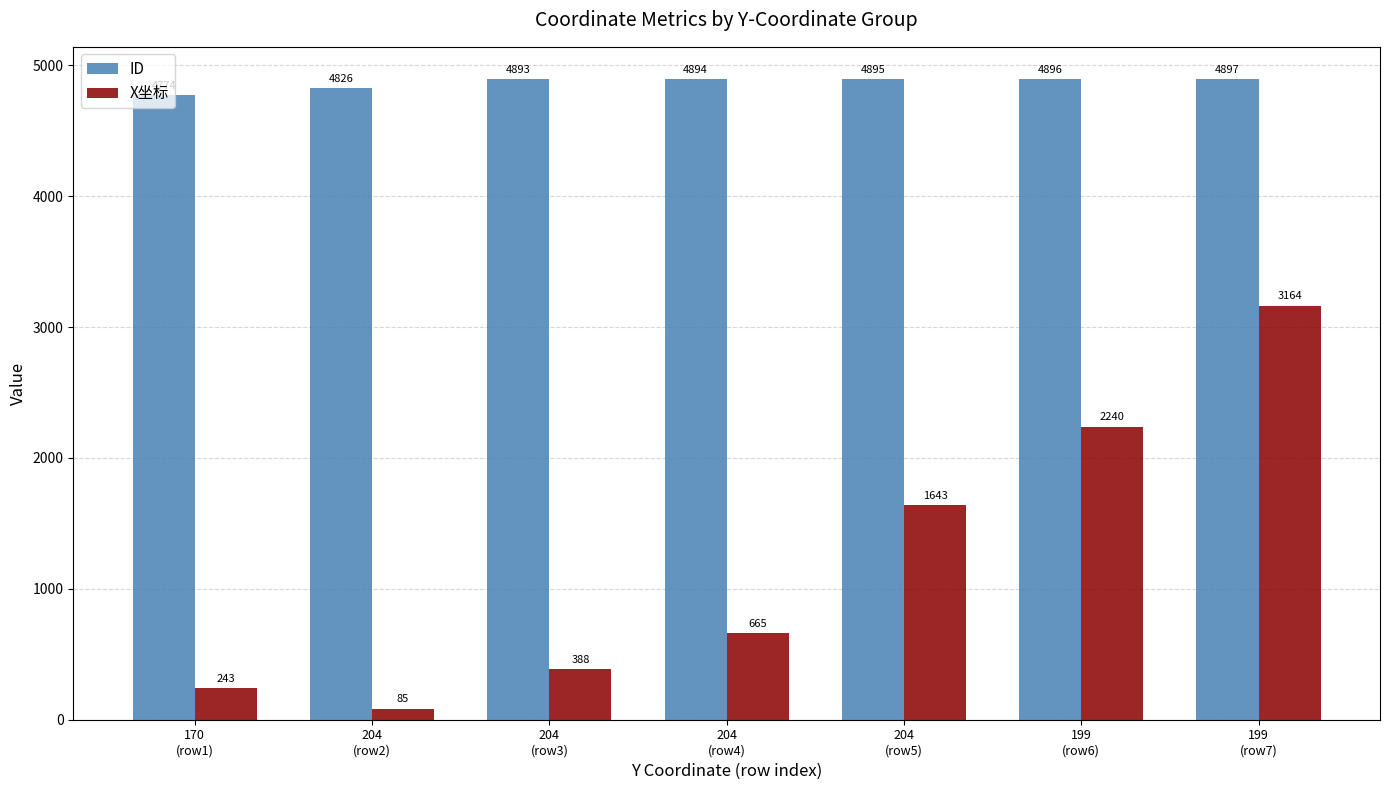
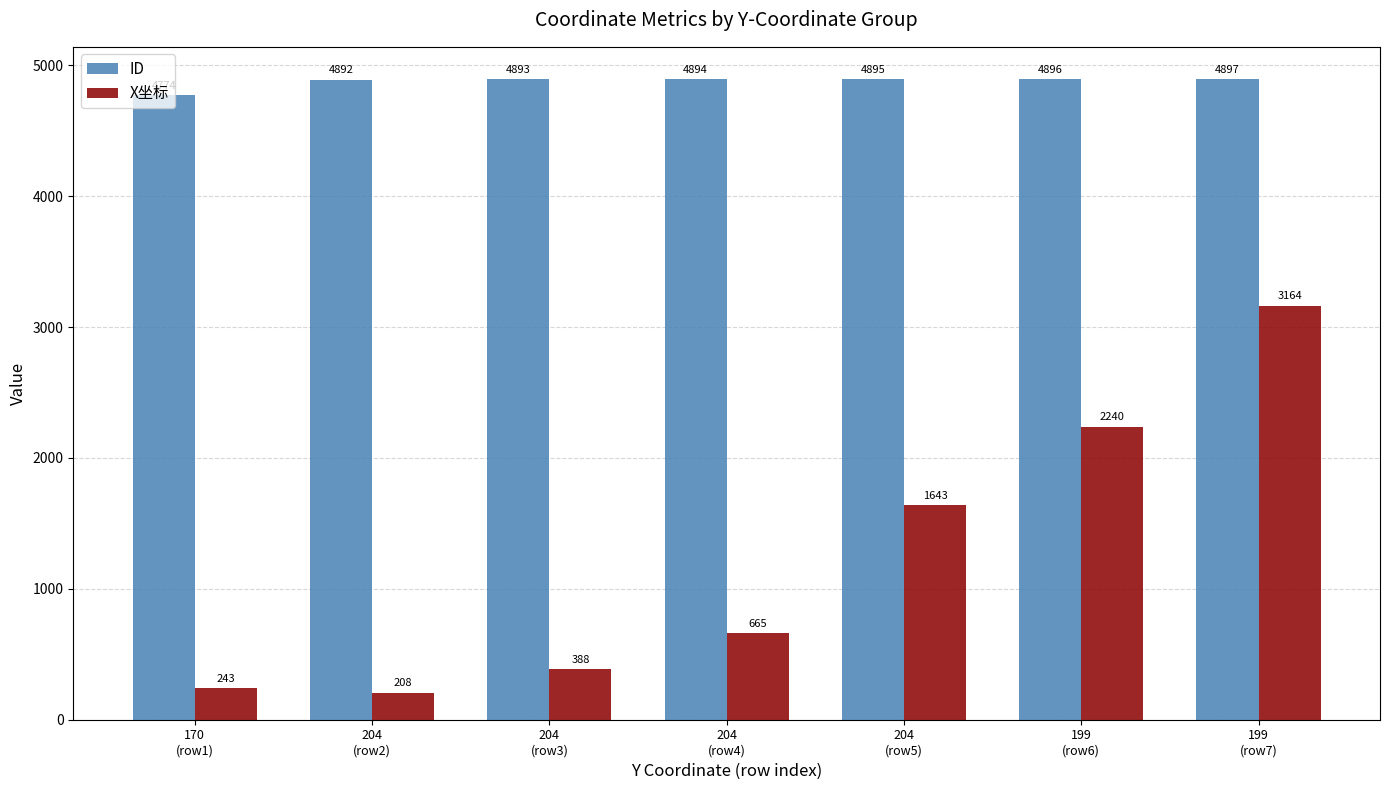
ID, 204 (row2): 4826 -> 4892
X坐标, 204 (row2): 85 -> 208
